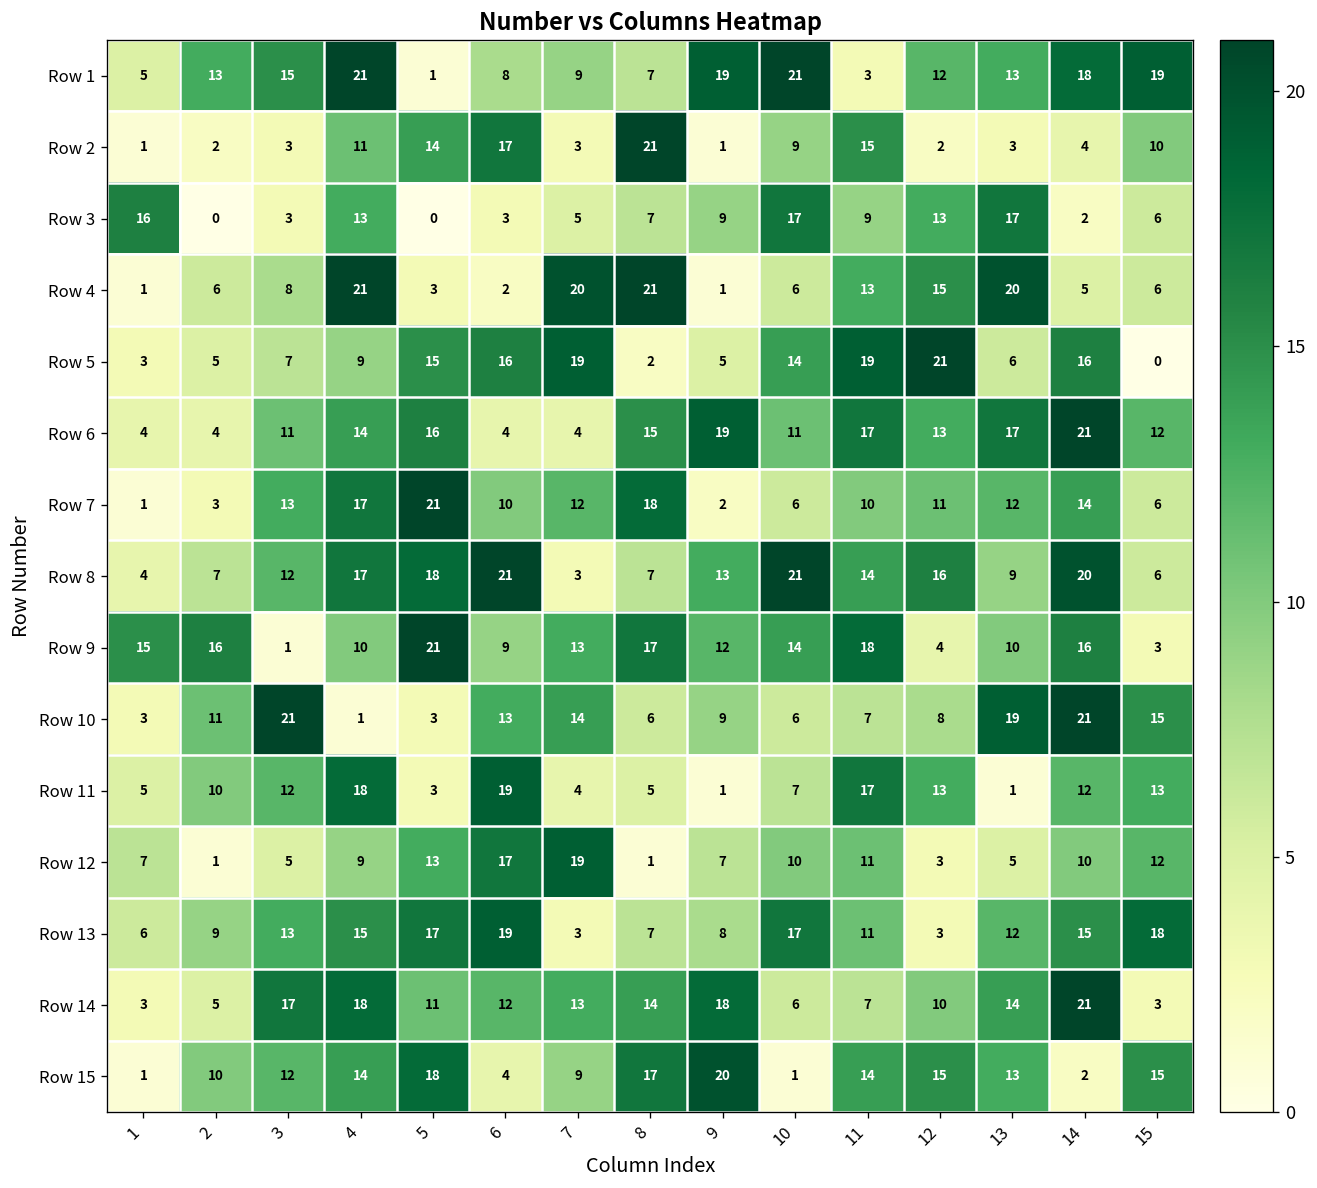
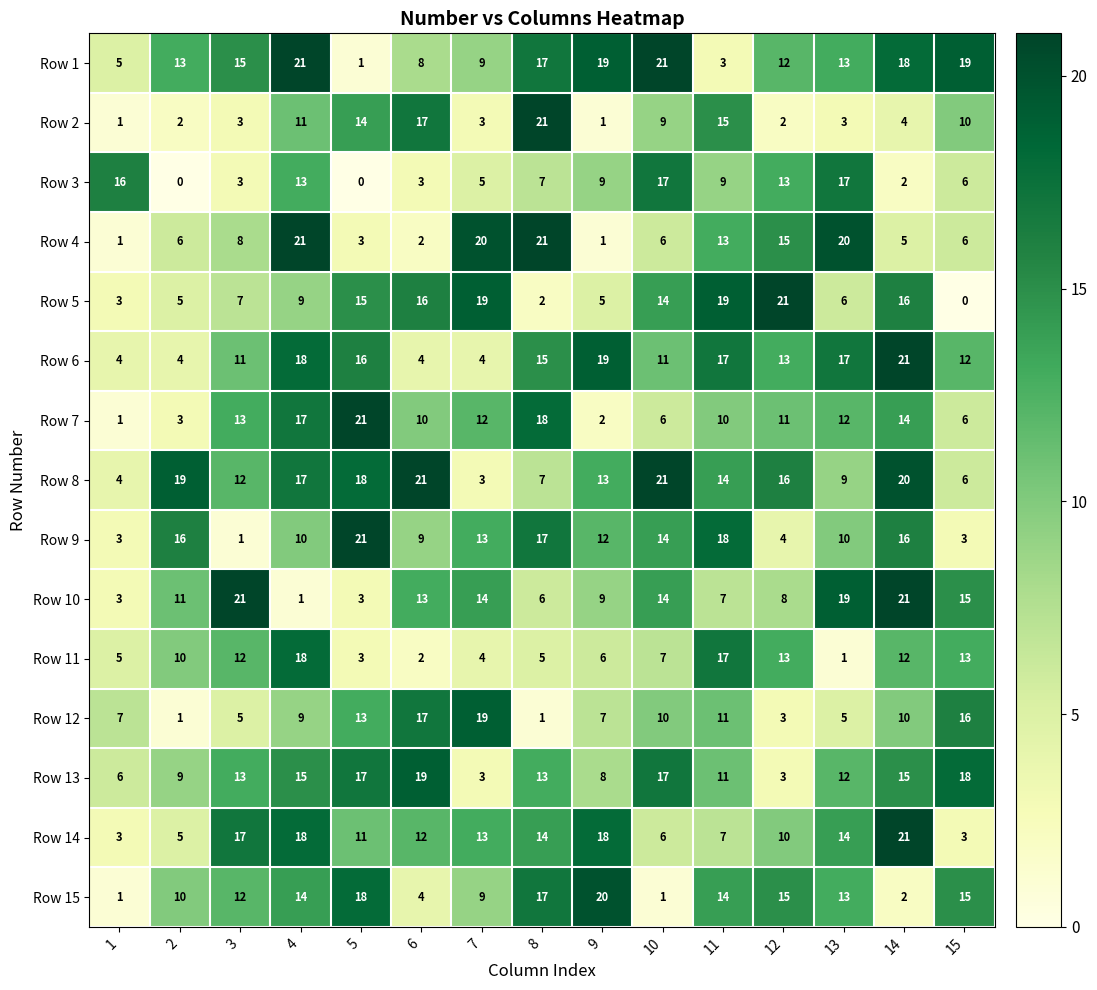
Row 1, 8: 7 -> 17
Row 6, 4: 14 -> 18
Row 8, 2: 7 -> 19
Row 9, 1: 15 -> 3
Row 10, 10: 6 -> 14
Row 11, 6: 19 -> 2
Row 11, 9: 1 -> 6
Row 12, 15: 12 -> 16
Row 13, 8: 7 -> 13
